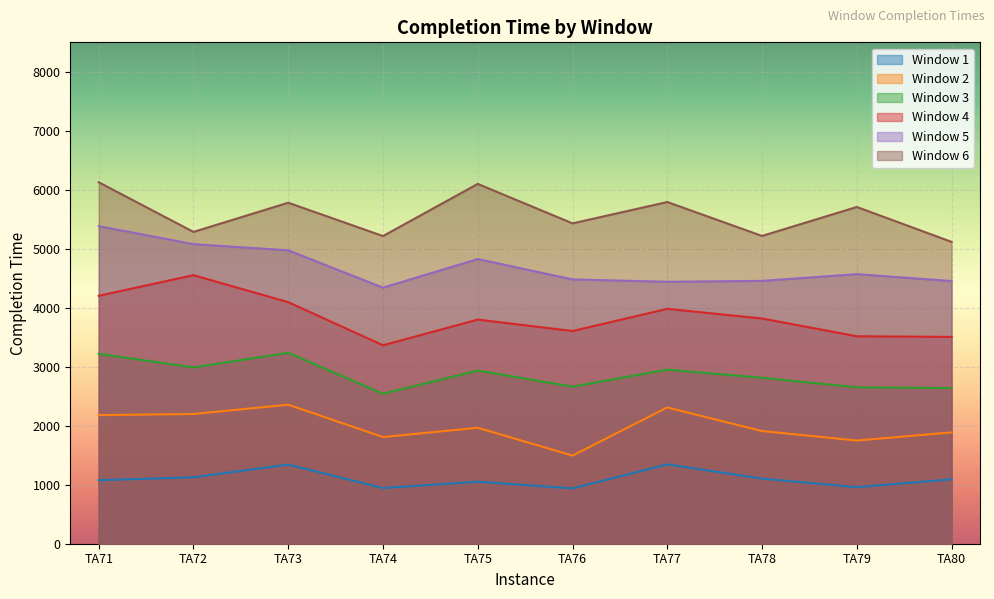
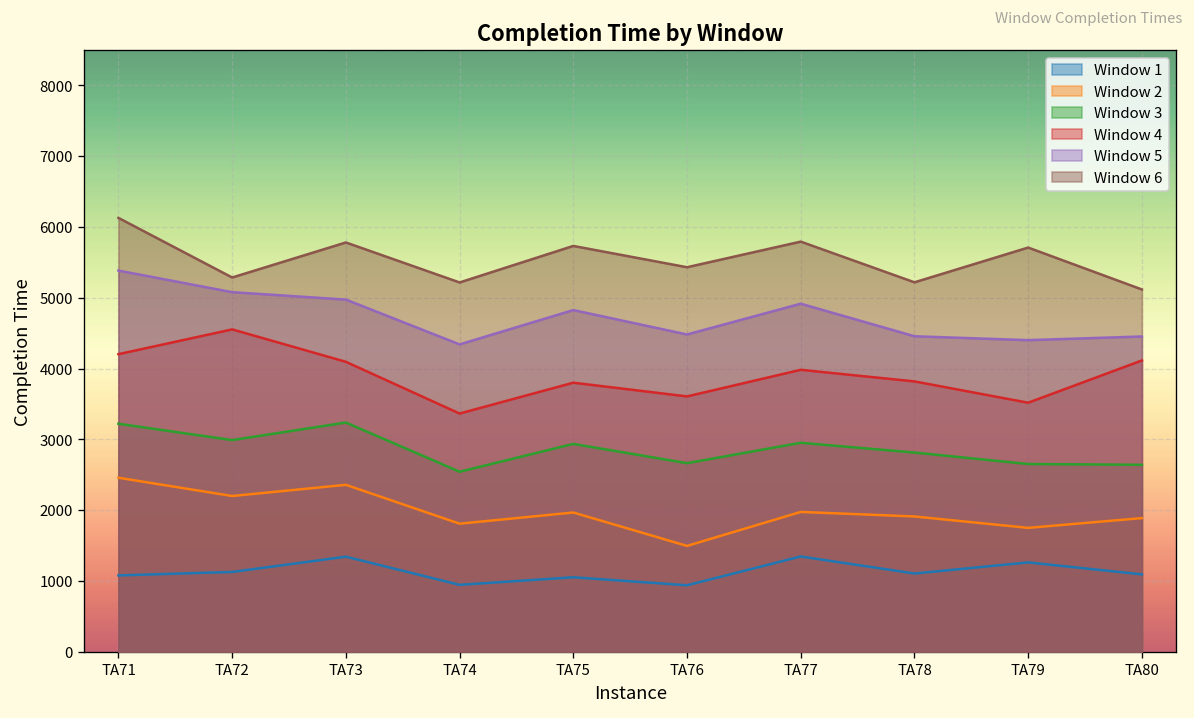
Window 2, TA71: 2200 -> 2500
Window 6, TA75: 6100 -> 5700
Window 2, TA77: 2300 -> 2000
Window 5, TA77: 4400 -> 4900
Window 1, TA79: 1000 -> 1300
Window 5, TA79: 4600 -> 4400
Window 4, TA80: 3500 -> 4100
